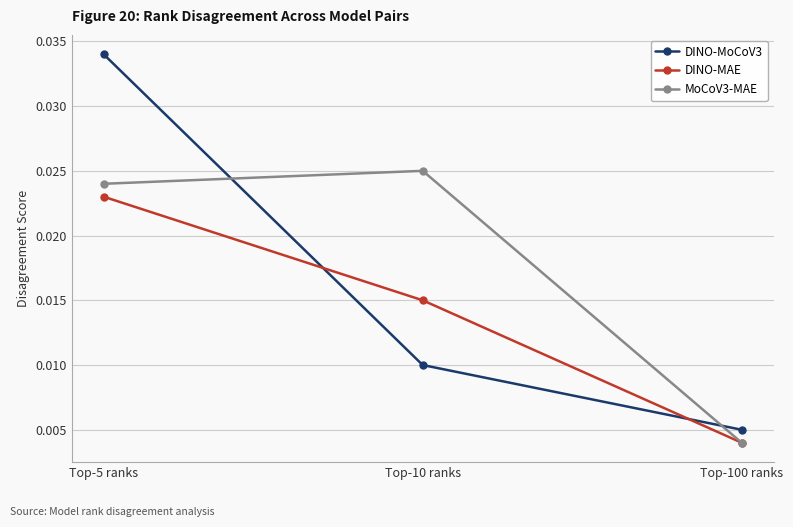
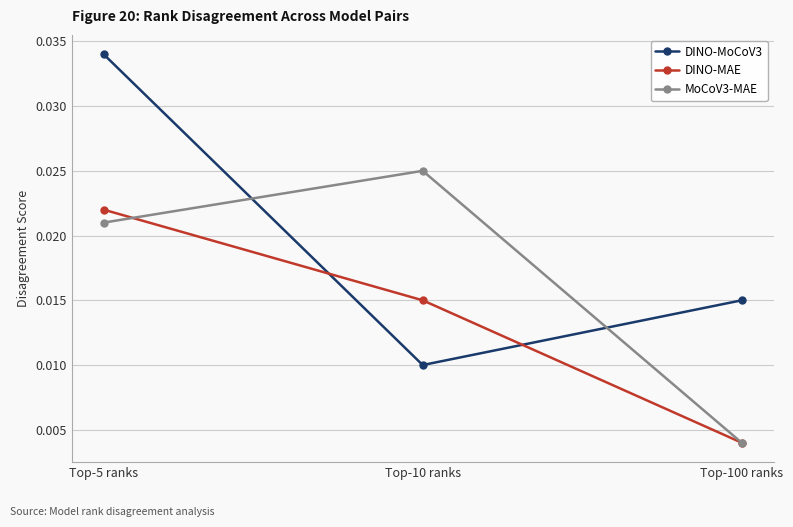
DINO-MAE, Top-5 ranks: 0.023 -> 0.022
MoCoV3-MAE, Top-5 ranks: 0.024 -> 0.021
DINO-MoCoV3, Top-100 ranks: 0.005 -> 0.015
